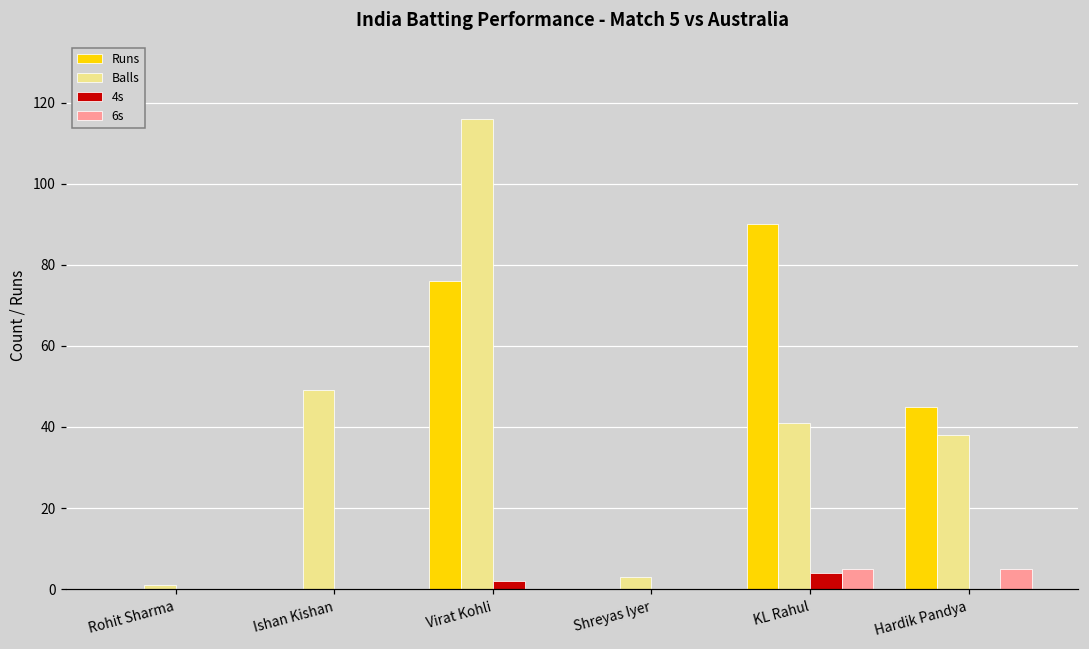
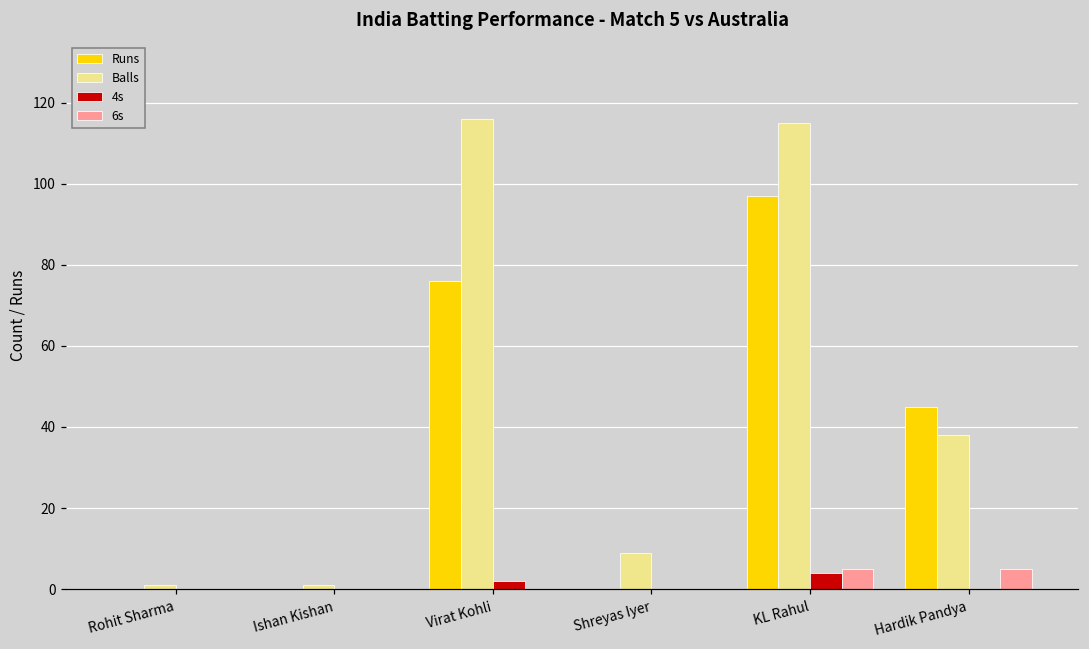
Balls, Ishan Kishan: 49 -> 1
Balls, Shreyas Iyer: 3 -> 9
Runs, KL Rahul: 90 -> 97
Balls, KL Rahul: 41 -> 115
